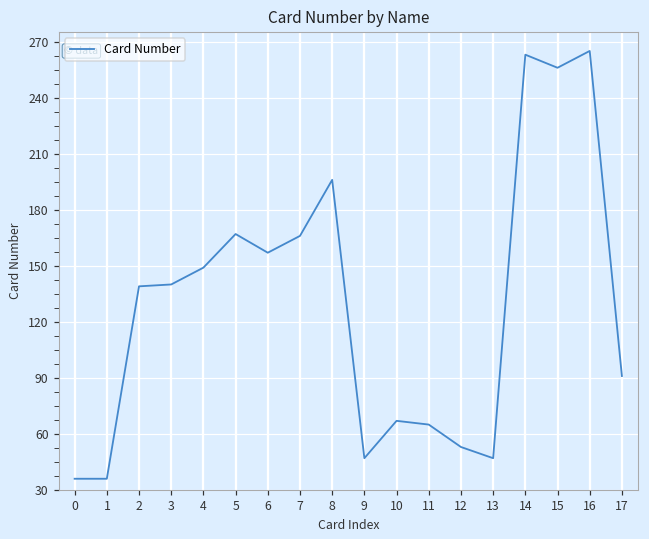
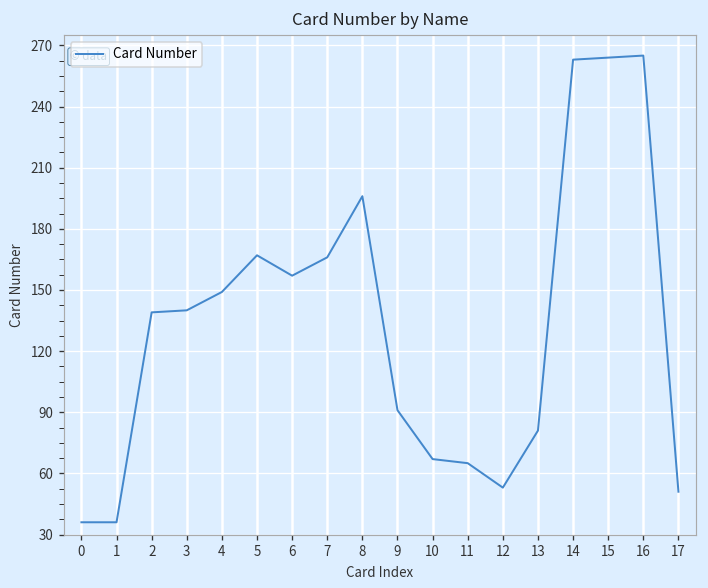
9: 47 -> 91
13: 47 -> 81
15: 256 -> 264
17: 91 -> 51
